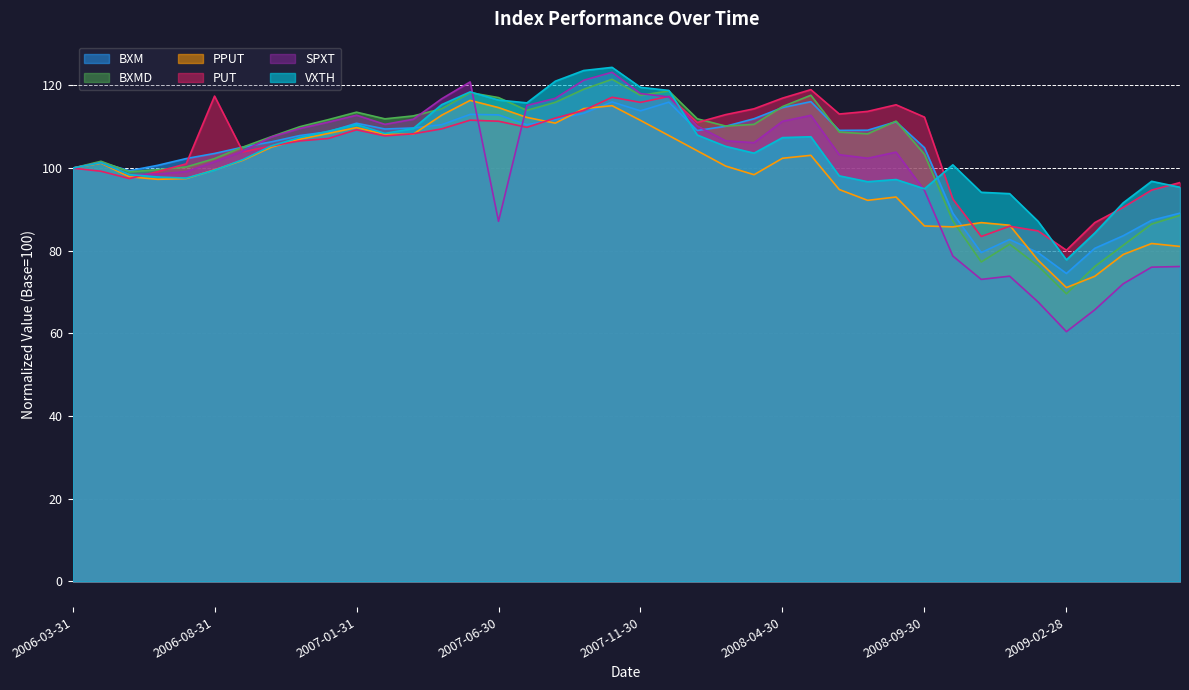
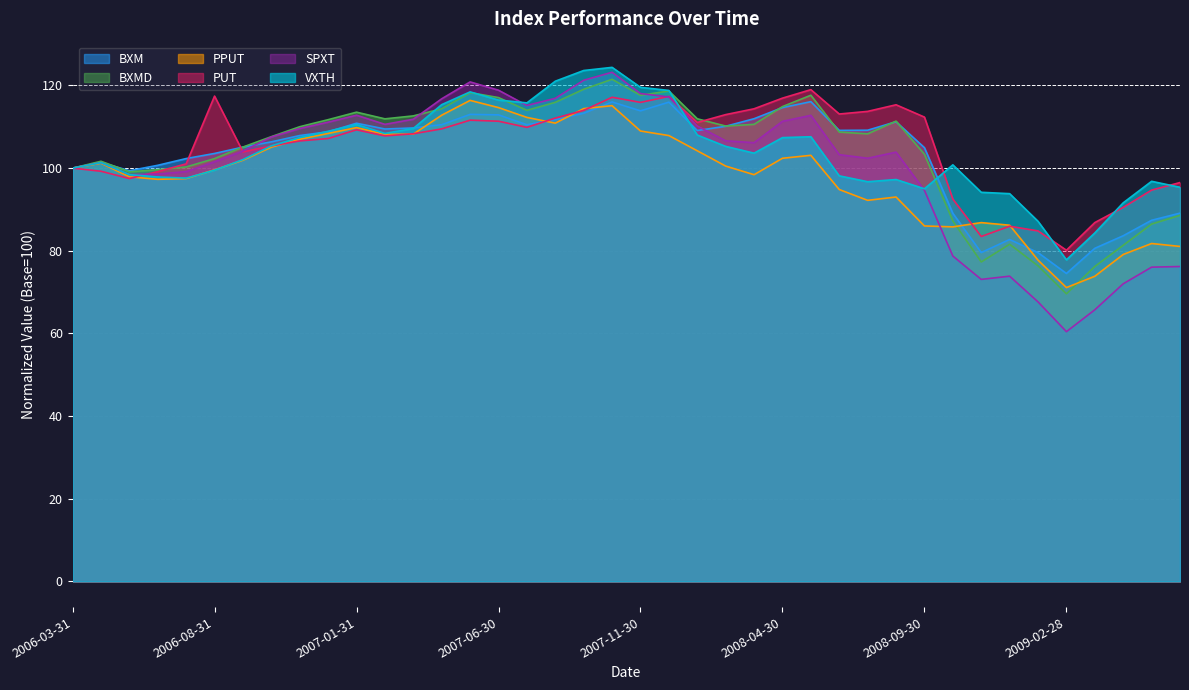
SPXT, 2007-06-30: 87 -> 119
PPUT, 2007-11-30: 112 -> 109
